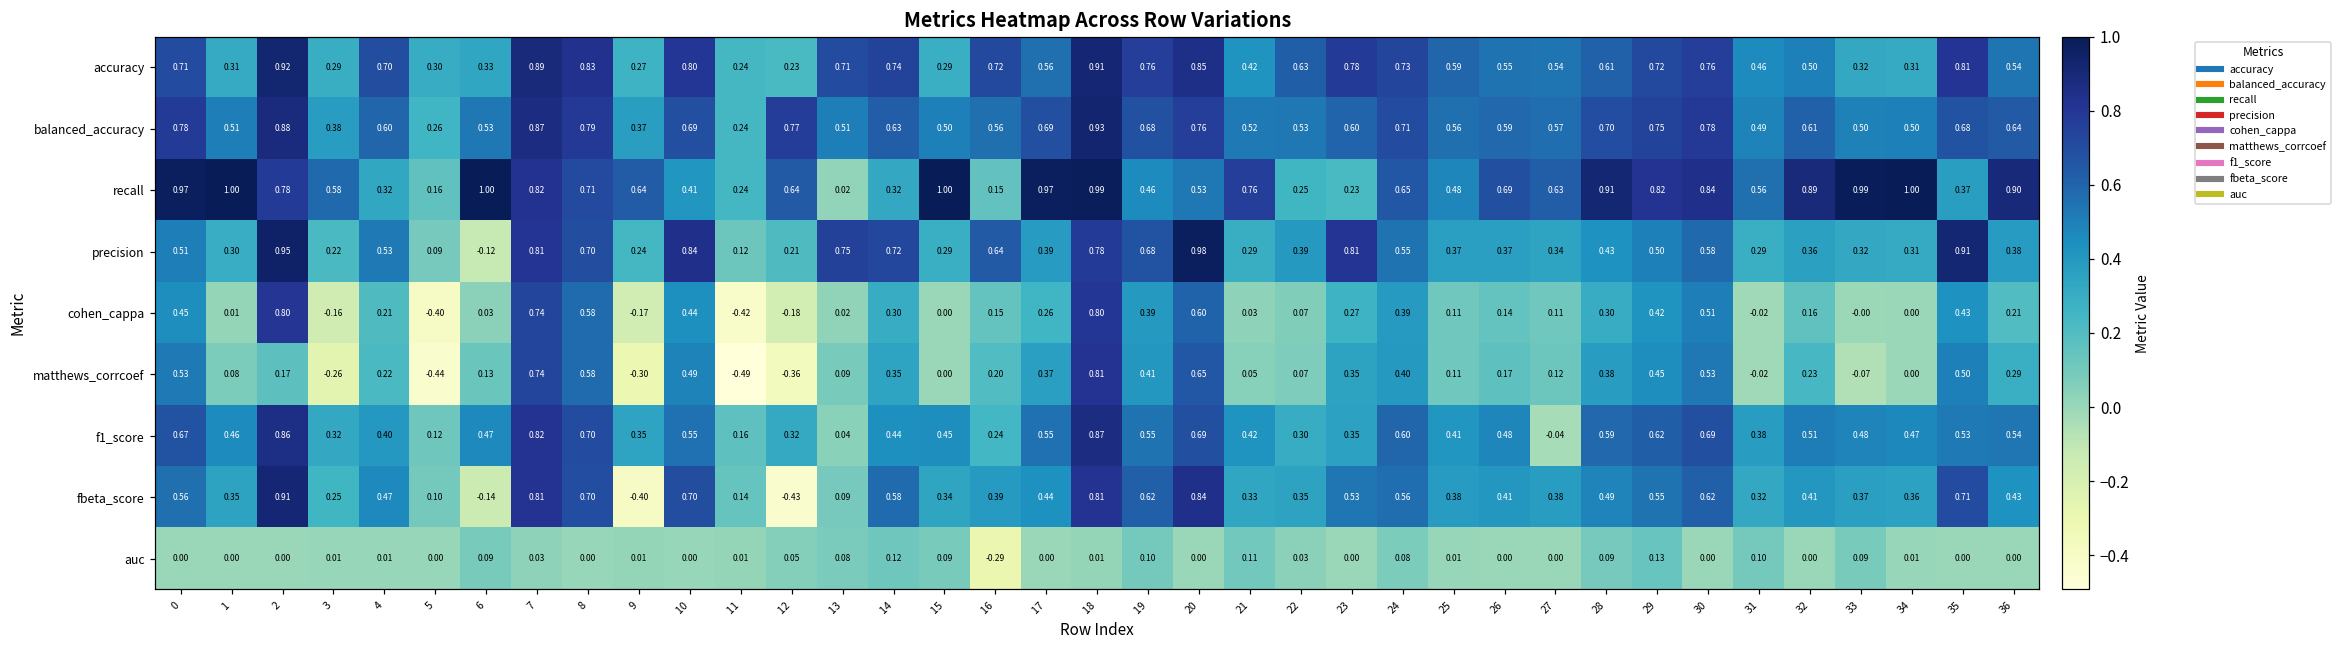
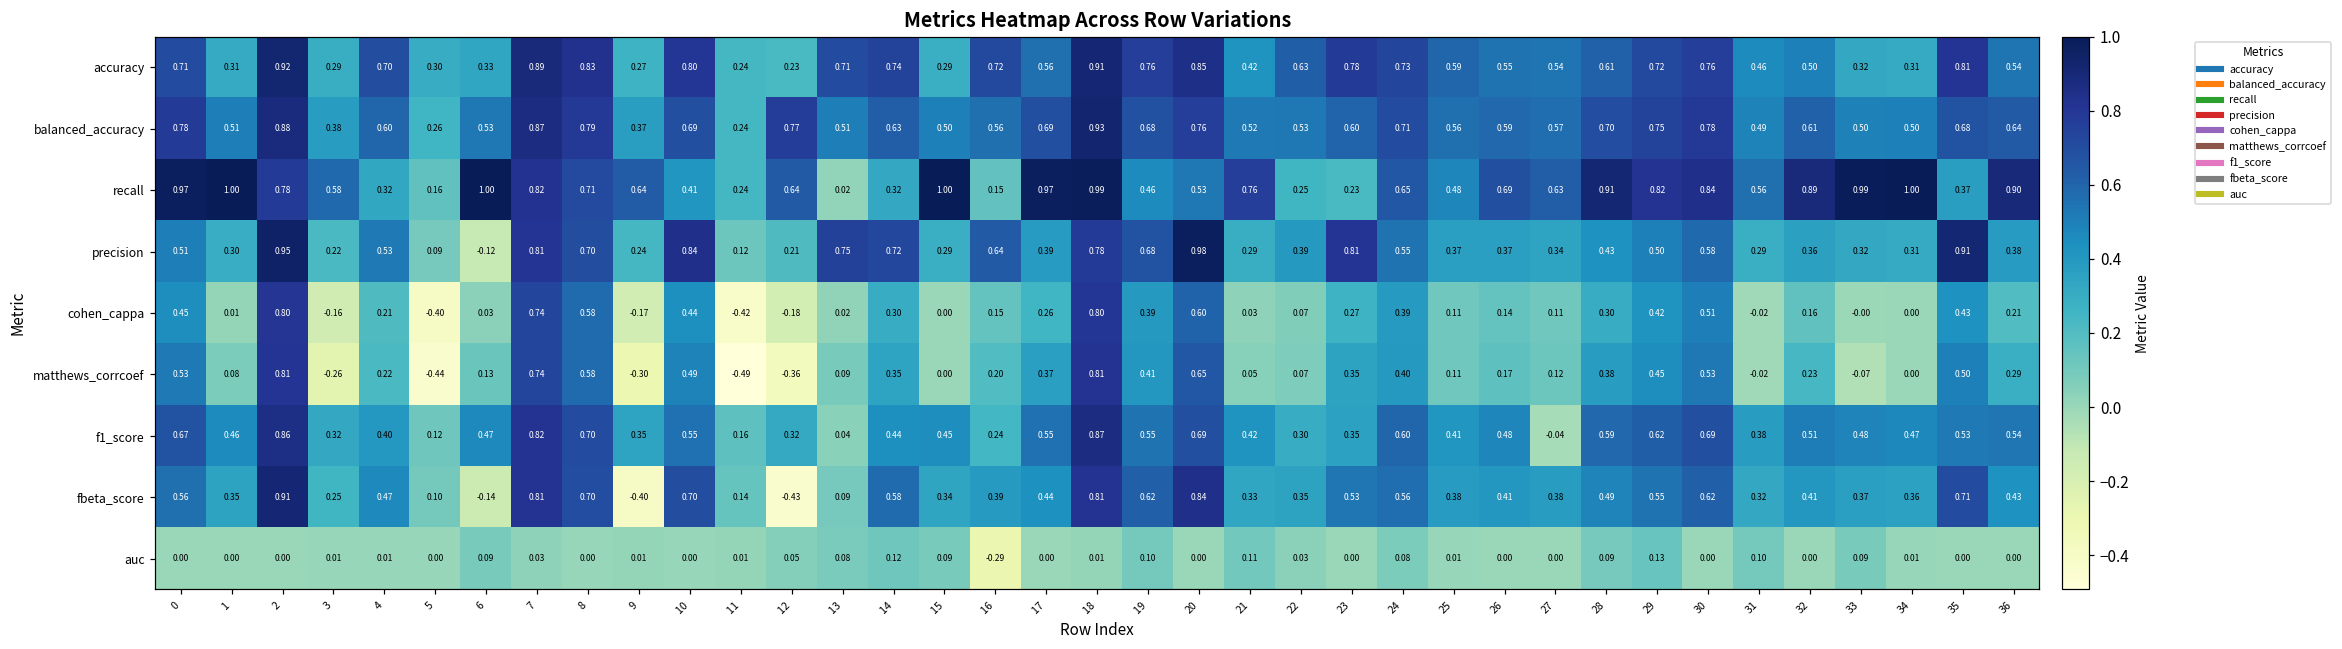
matthews_corrcoef, 2: 0.17 -> 0.81
